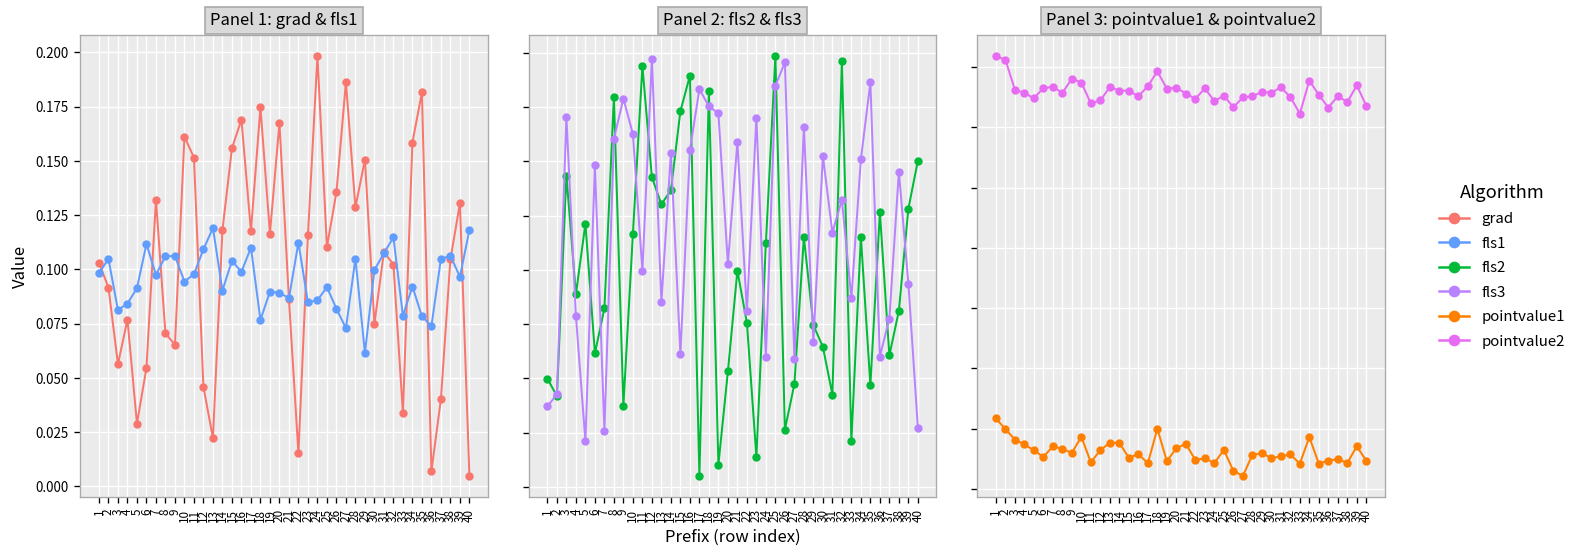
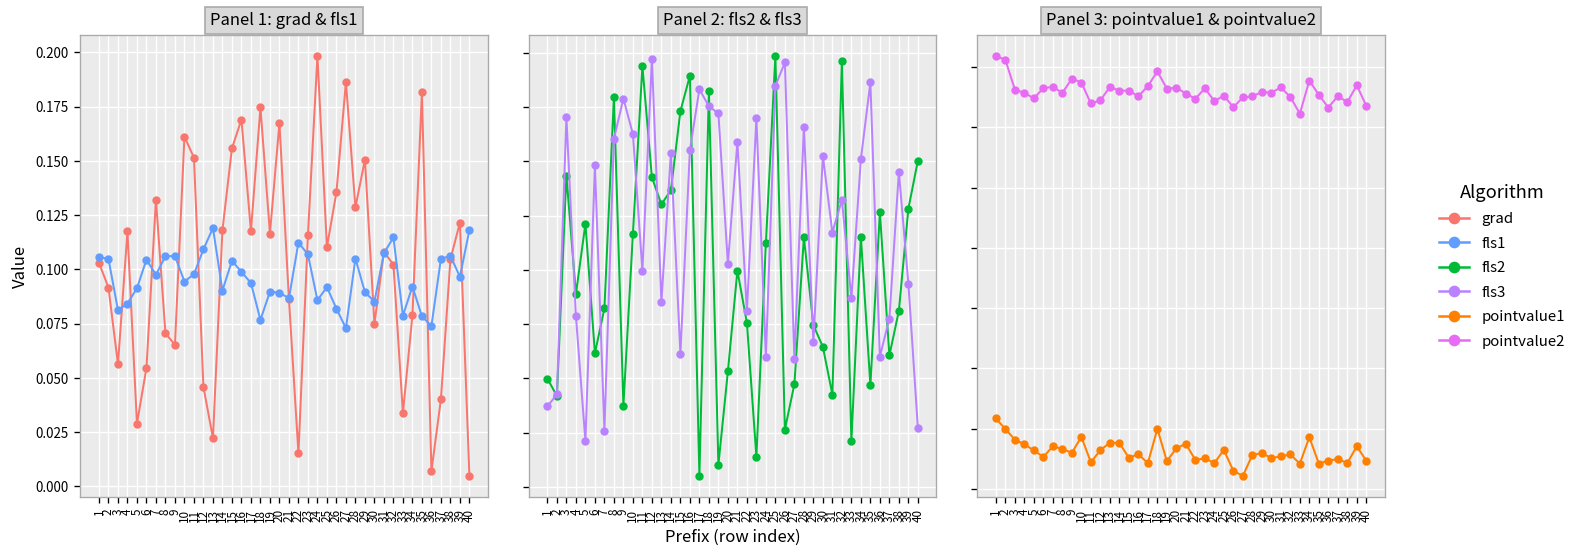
Panel 1: grad & fls1, fls1, 1: 0.098 -> 0.106
Panel 1: grad & fls1, grad, 4: 0.077 -> 0.118
Panel 1: grad & fls1, fls1, 6: 0.112 -> 0.104
Panel 1: grad & fls1, fls1, 17: 0.110 -> 0.094
Panel 1: grad & fls1, fls1, 23: 0.085 -> 0.107
Panel 1: grad & fls1, fls1, 29: 0.061 -> 0.090
Panel 1: grad & fls1, fls1, 30: 0.100 -> 0.085
Panel 1: grad & fls1, grad, 34: 0.158 -> 0.079
Panel 1: grad & fls1, grad, 39: 0.130 -> 0.122
